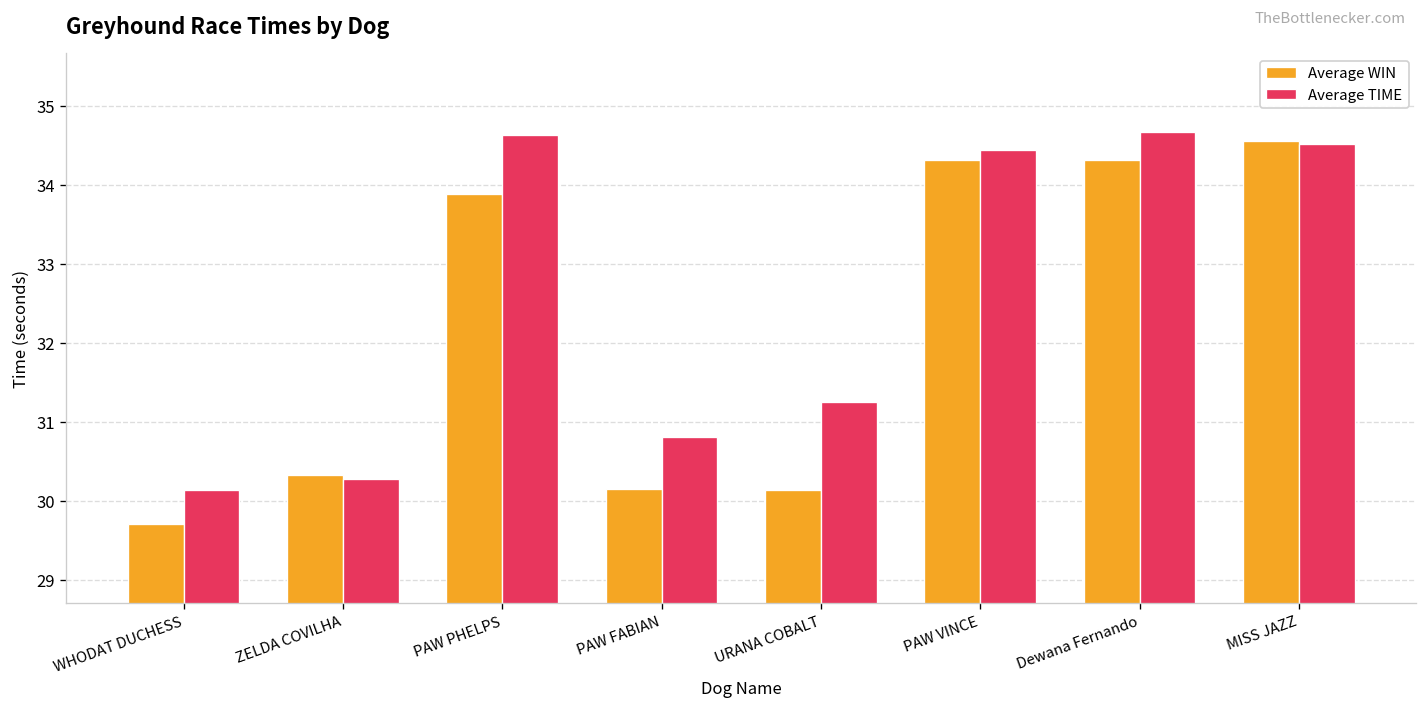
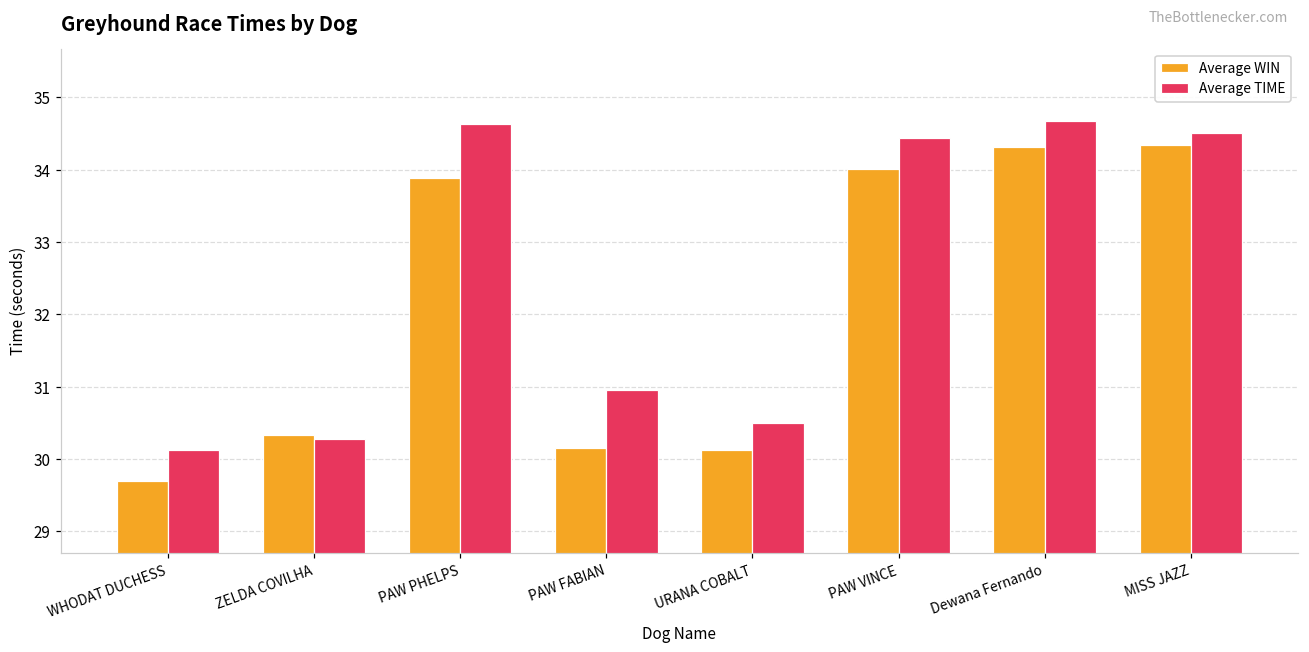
Average TIME, PAW FABIAN: 30.8 -> 31.0
Average TIME, URANA COBALT: 31.3 -> 30.5
Average WIN, PAW VINCE: 34.3 -> 34.0
Average WIN, MISS JAZZ: 34.6 -> 34.3
